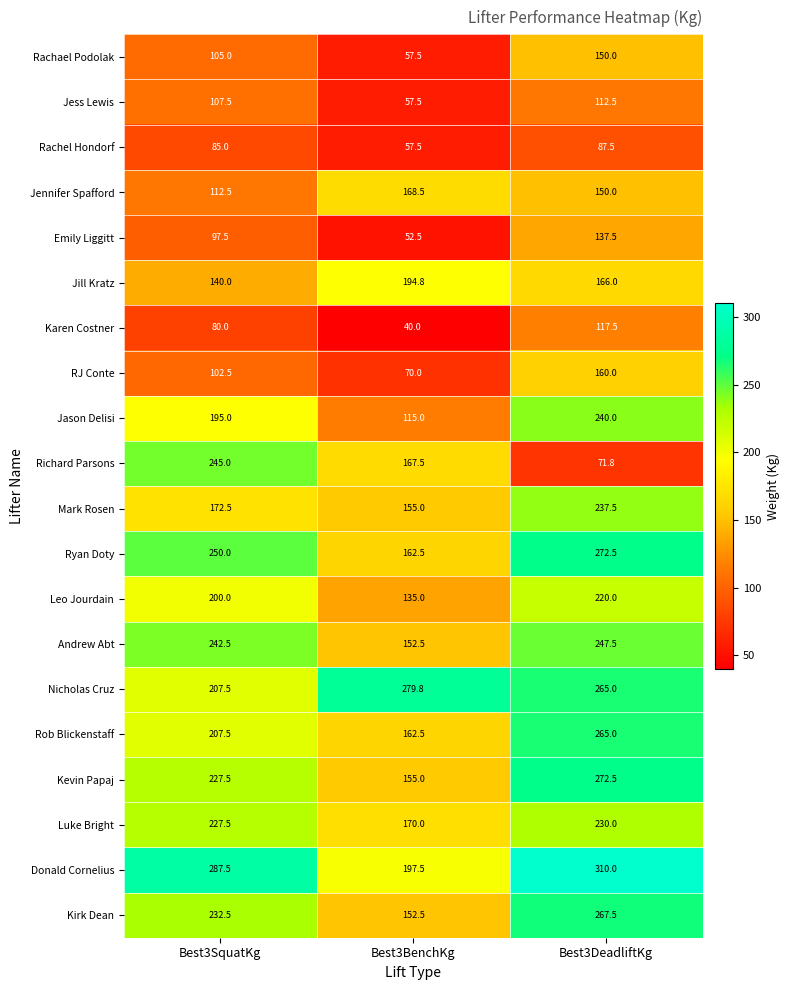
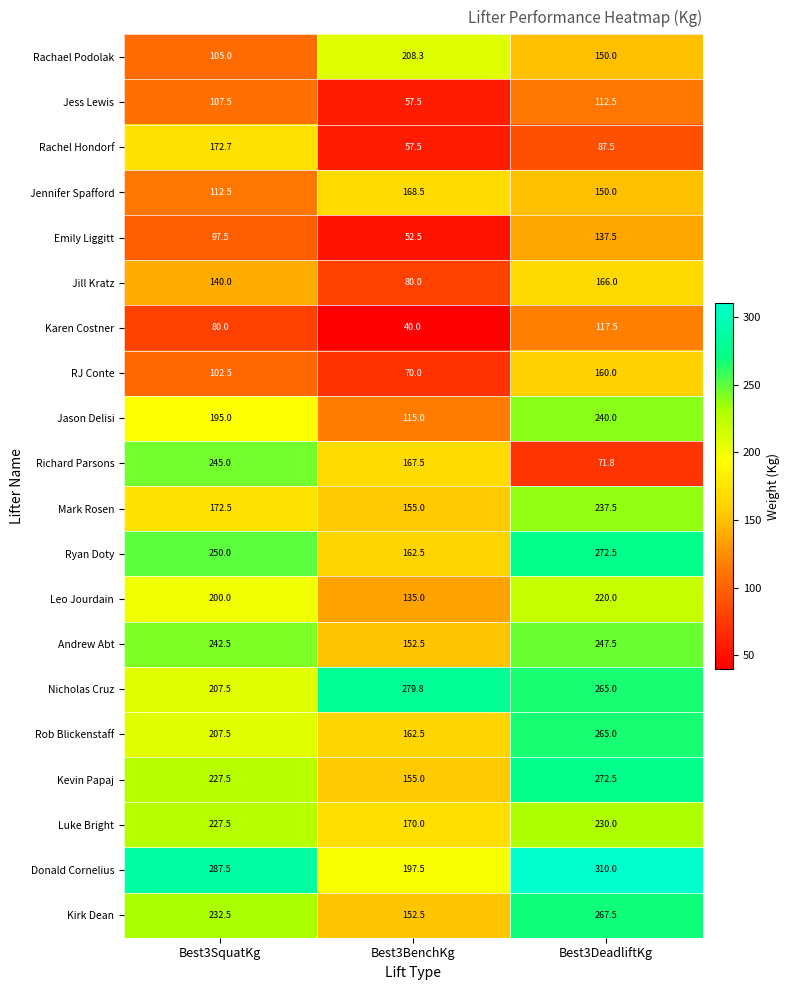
Rachael Podolak, Best3BenchKg: 57.5 -> 208.3
Rachel Hondorf, Best3SquatKg: 85.0 -> 172.7
Jill Kratz, Best3BenchKg: 194.8 -> 80.0
